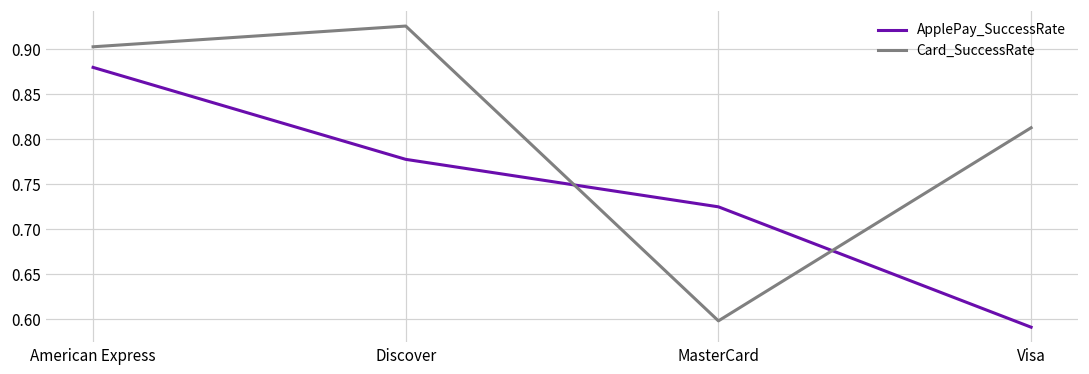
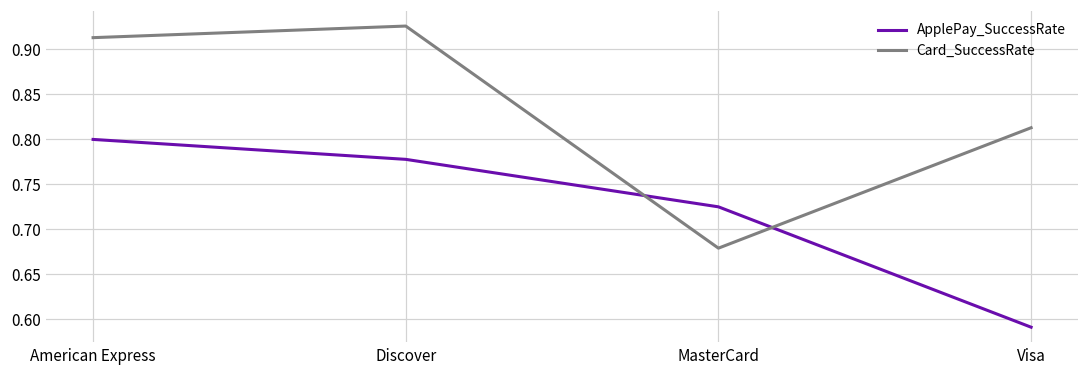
ApplePay_SuccessRate, American Express: 0.88 -> 0.80
Card_SuccessRate, American Express: 0.90 -> 0.91
Card_SuccessRate, MasterCard: 0.60 -> 0.68
